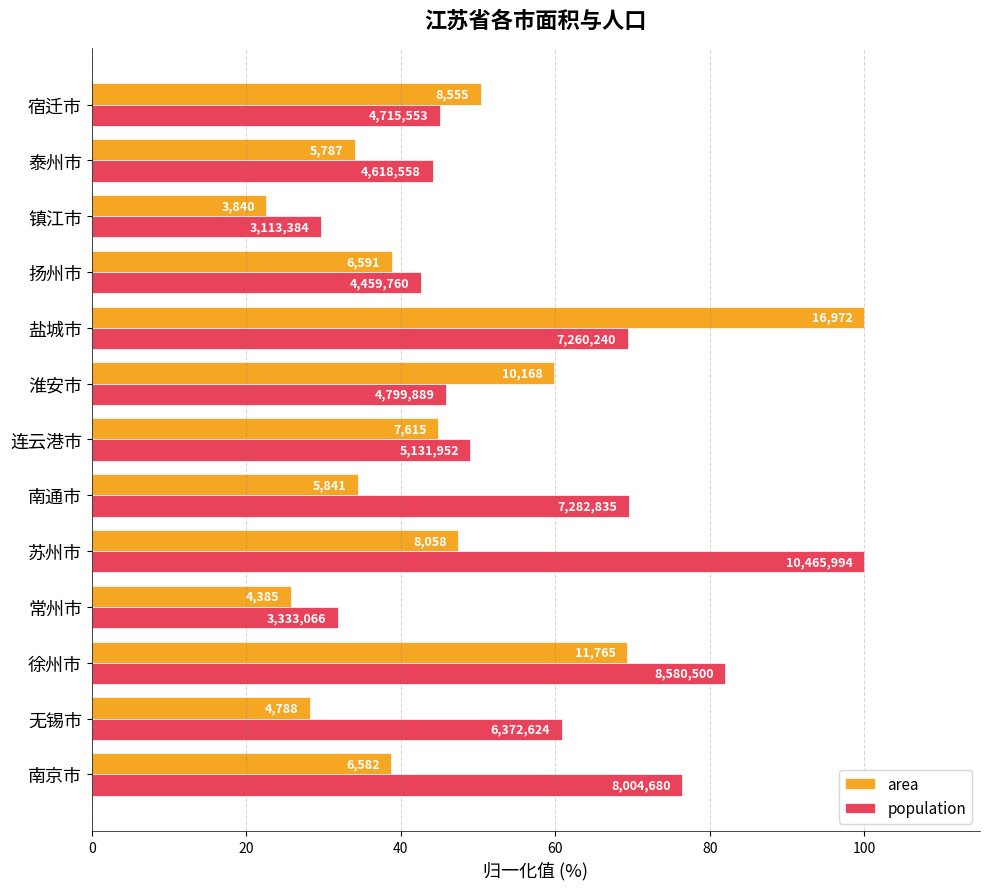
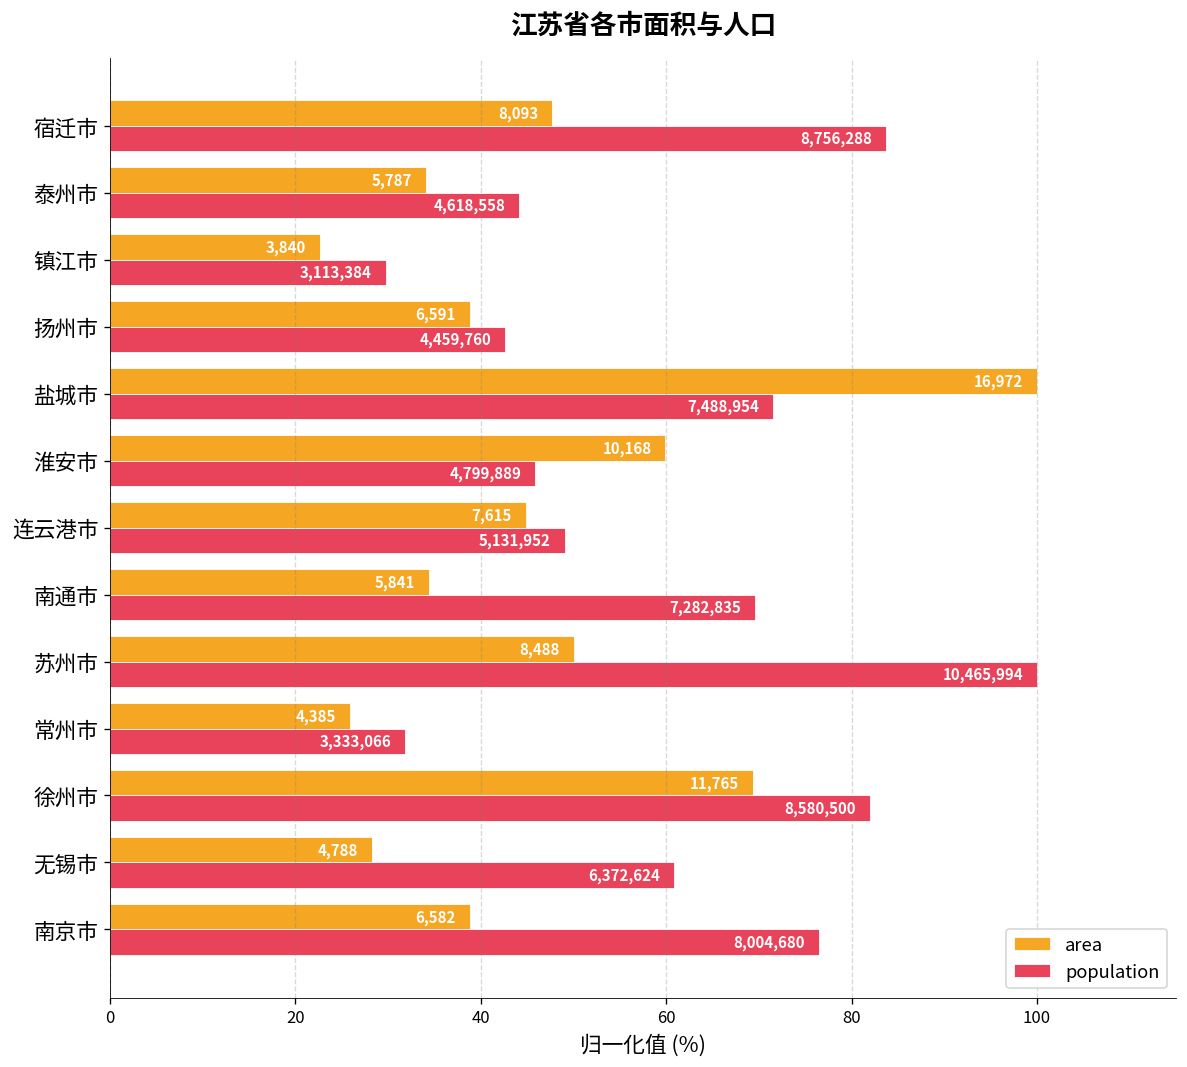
area, 宿迁市: 8,555 -> 8,093
population, 宿迁市: 4,715,553 -> 8,756,288
population, 盐城市: 7,260,240 -> 7,488,954
area, 苏州市: 8,058 -> 8,488
